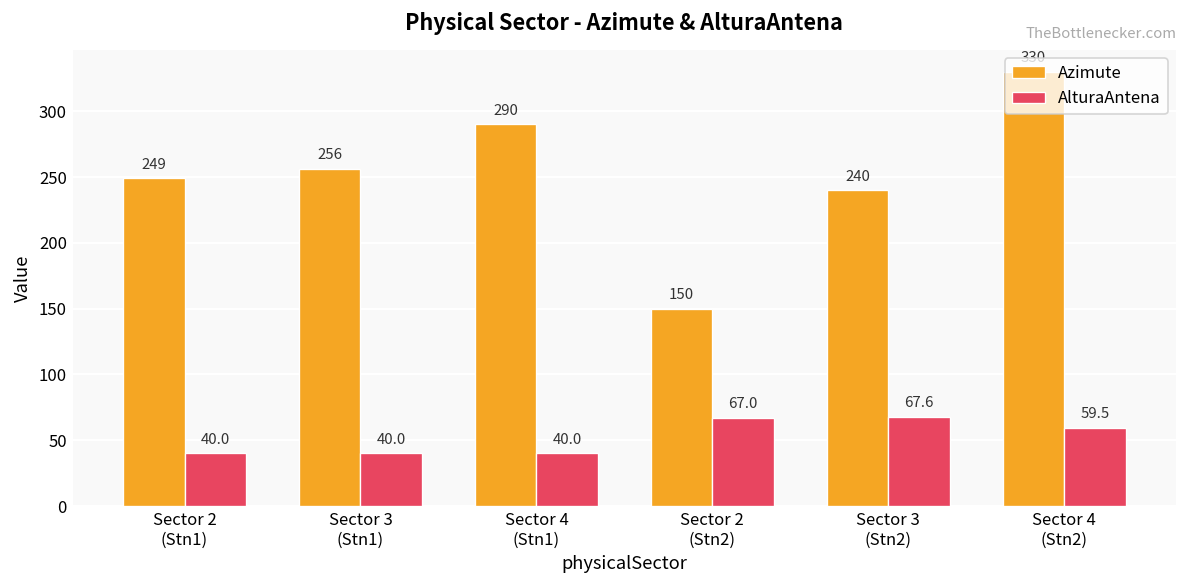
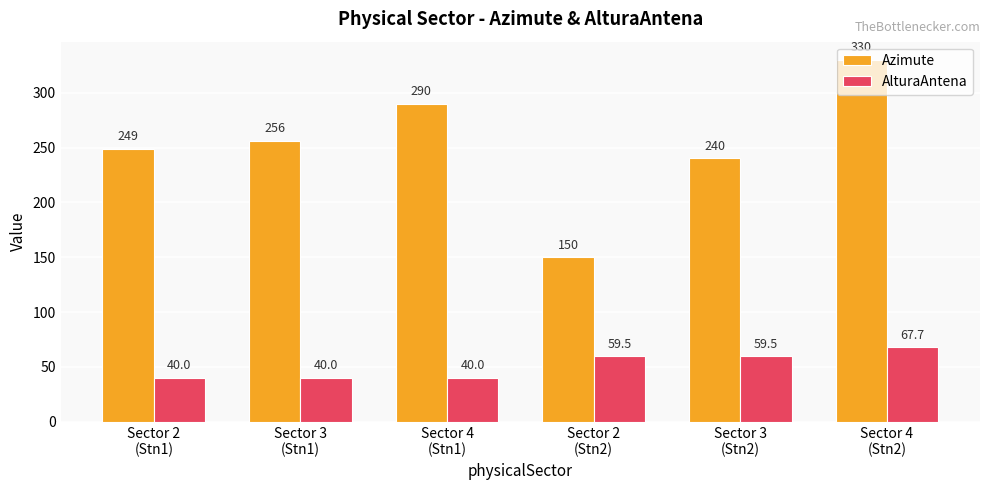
AlturaAntena, Sector 2 (Stn2): 67.0 -> 59.5
AlturaAntena, Sector 3 (Stn2): 67.6 -> 59.5
AlturaAntena, Sector 4 (Stn2): 59.5 -> 67.7
